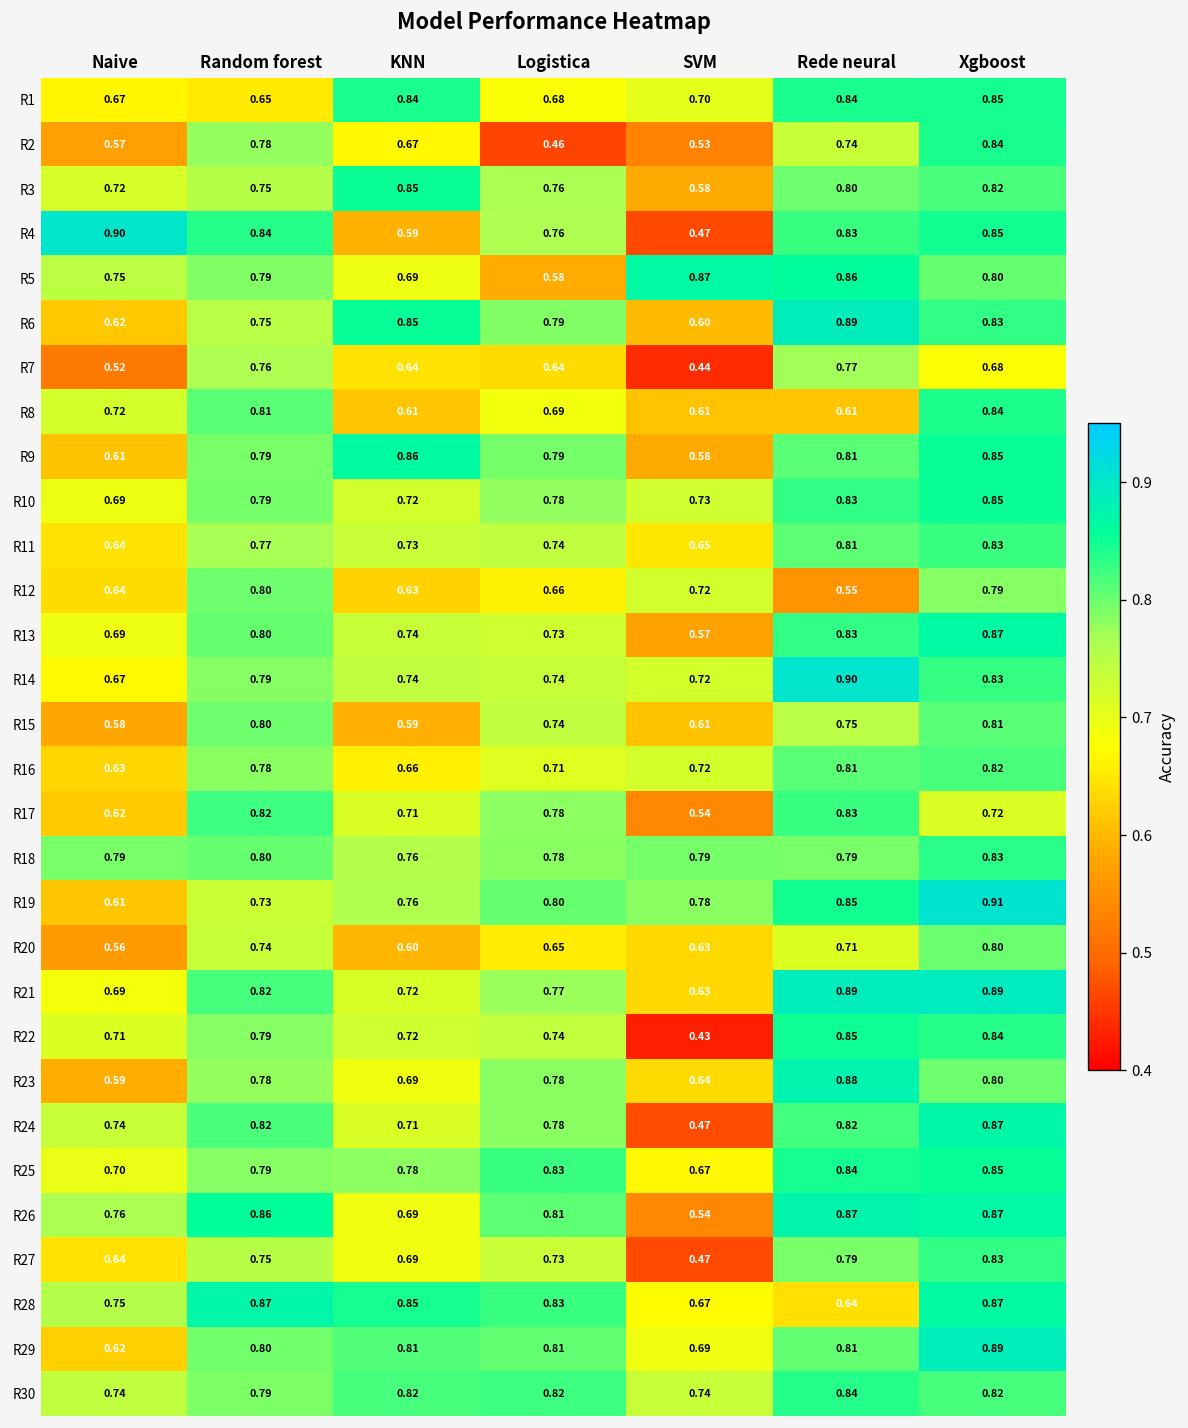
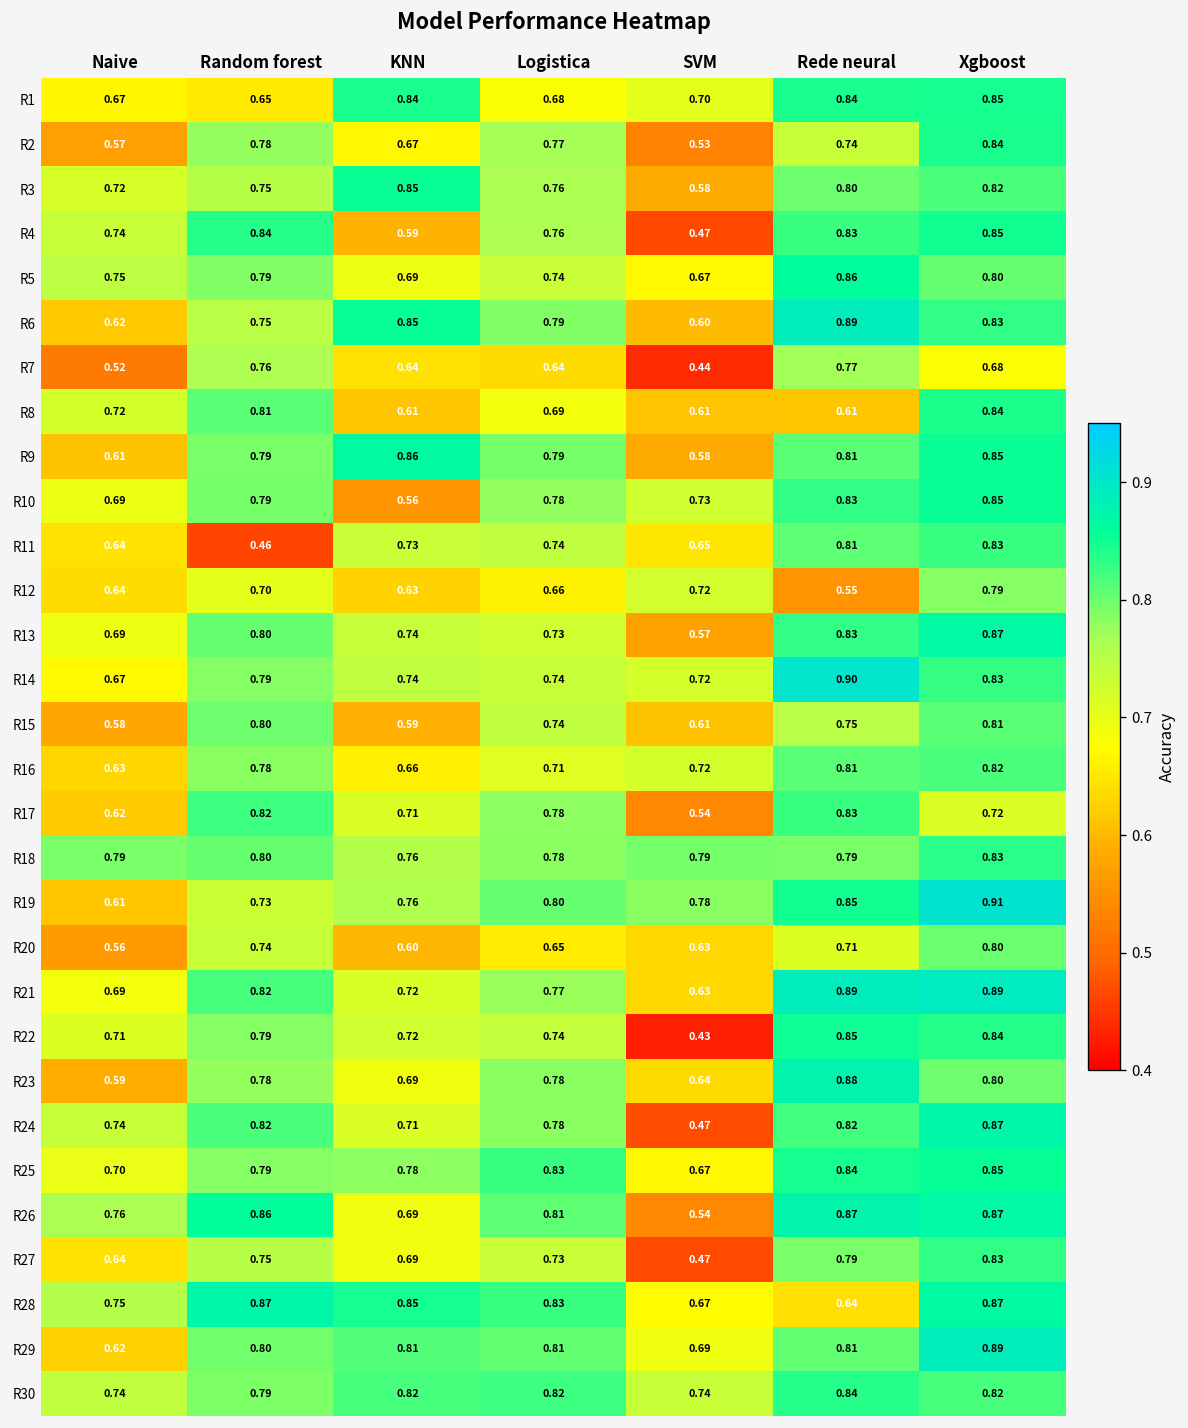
R2, Logistica: 0.46 -> 0.77
R4, Naive: 0.90 -> 0.74
R5, Logistica: 0.58 -> 0.74
R5, SVM: 0.87 -> 0.67
R10, KNN: 0.72 -> 0.56
R11, Random forest: 0.77 -> 0.46
R12, Random forest: 0.80 -> 0.70
